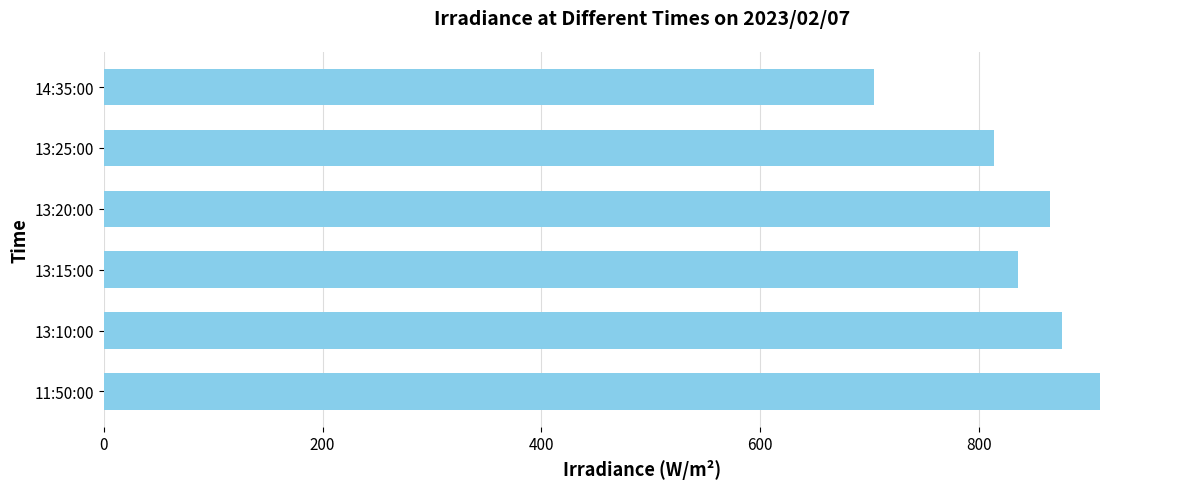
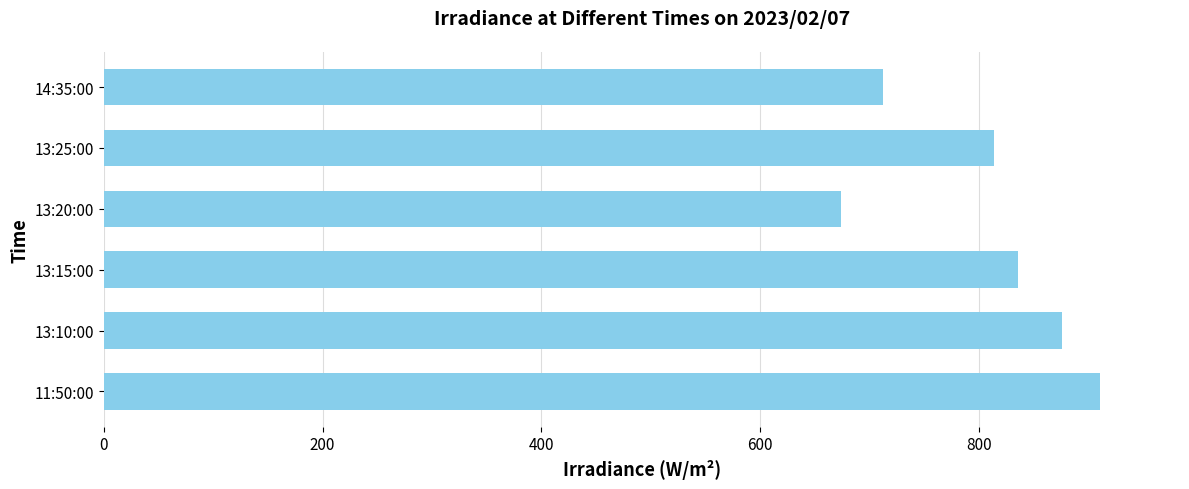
14:35:00: 704 -> 712
13:20:00: 865 -> 674
